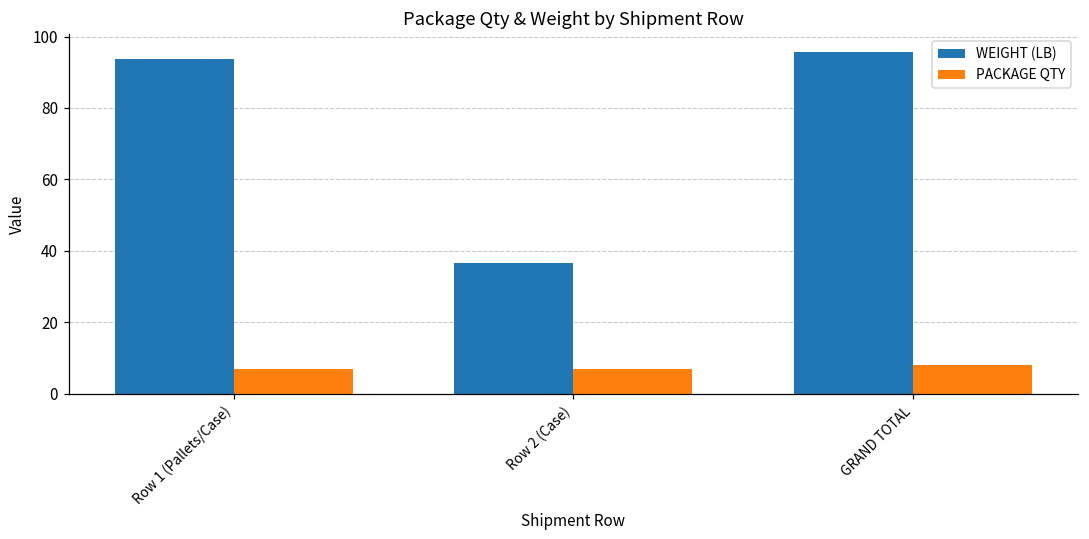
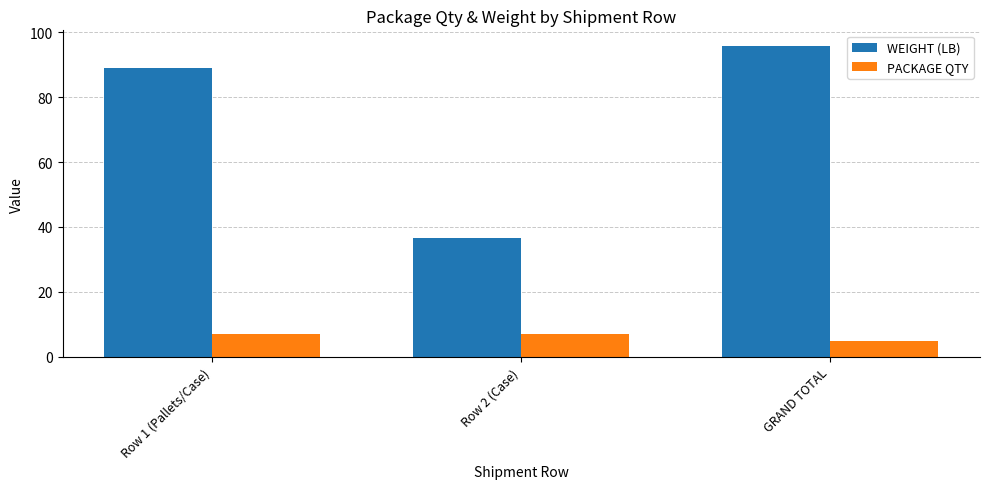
WEIGHT (LB), Row 1 (Pallets/Case): 94 -> 89
PACKAGE QTY, GRAND TOTAL: 8 -> 5
